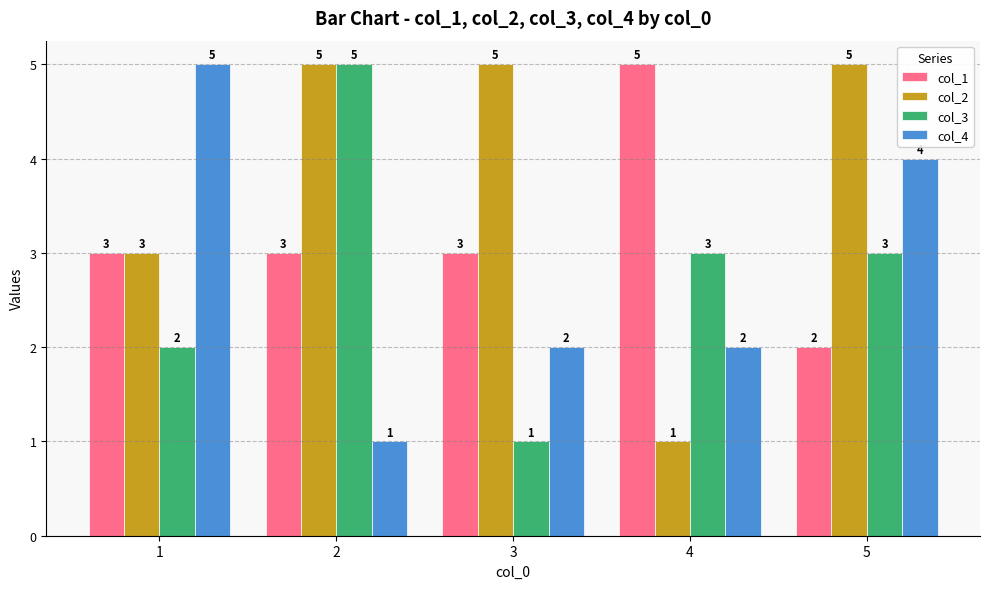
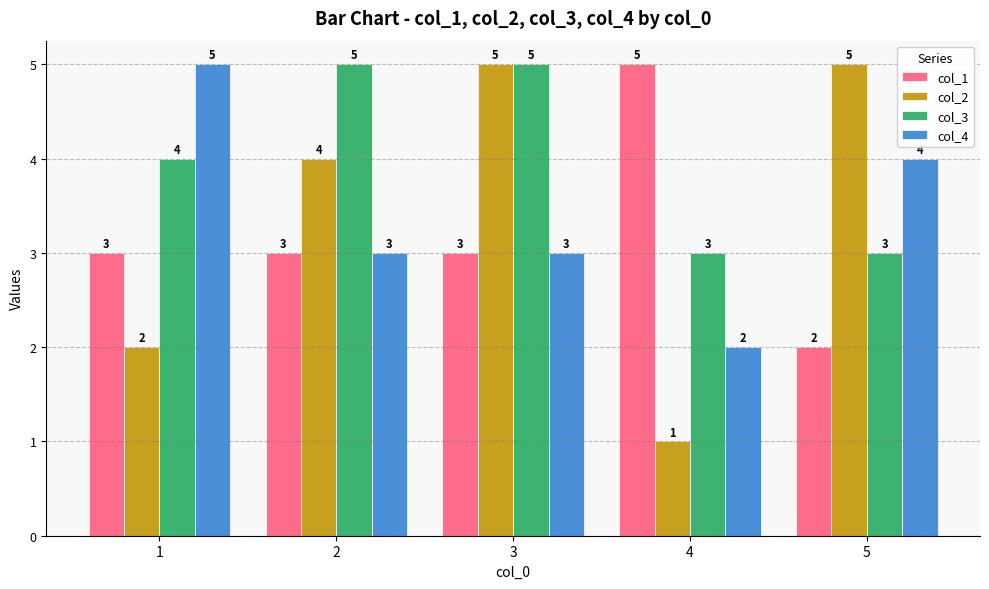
col_2, 1: 3 -> 2
col_3, 1: 2 -> 4
col_2, 2: 5 -> 4
col_4, 2: 1 -> 3
col_3, 3: 1 -> 5
col_4, 3: 2 -> 3
